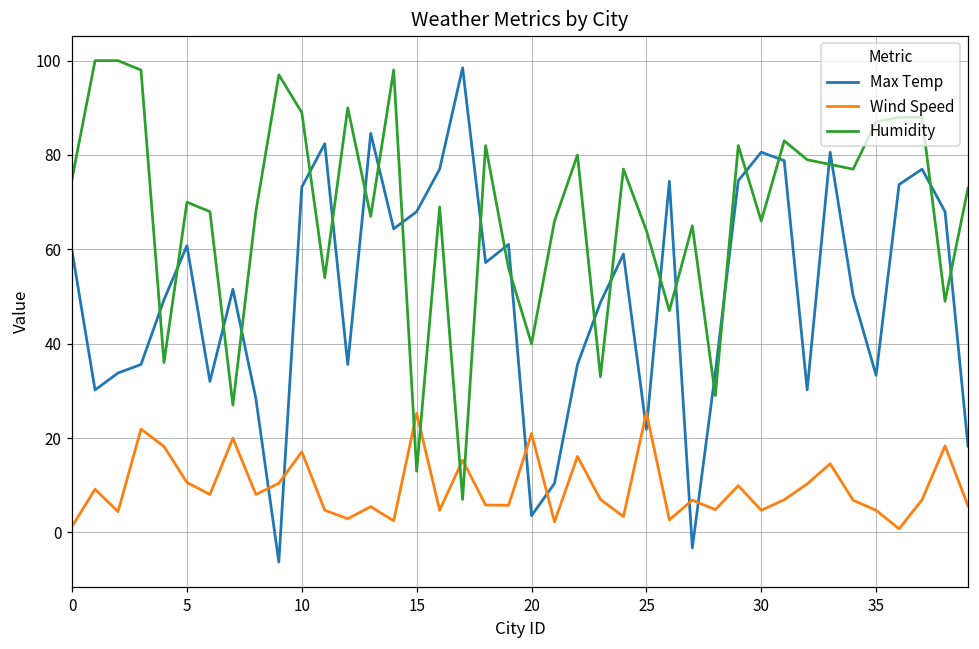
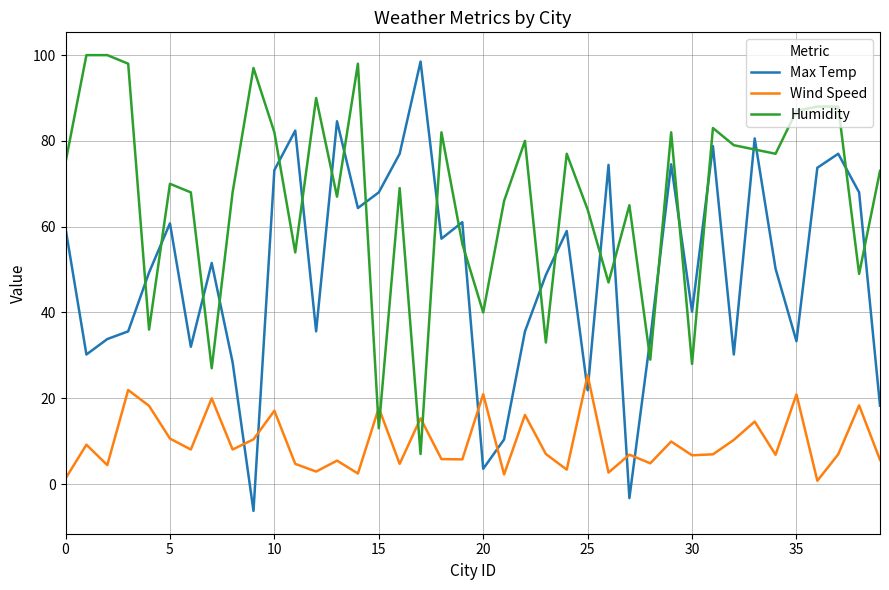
Humidity, 10: 89 -> 82
Wind Speed, 15: 25 -> 18
Max Temp, 30: 81 -> 40
Wind Speed, 30: 5 -> 7
Humidity, 30: 66 -> 28
Wind Speed, 35: 5 -> 21
